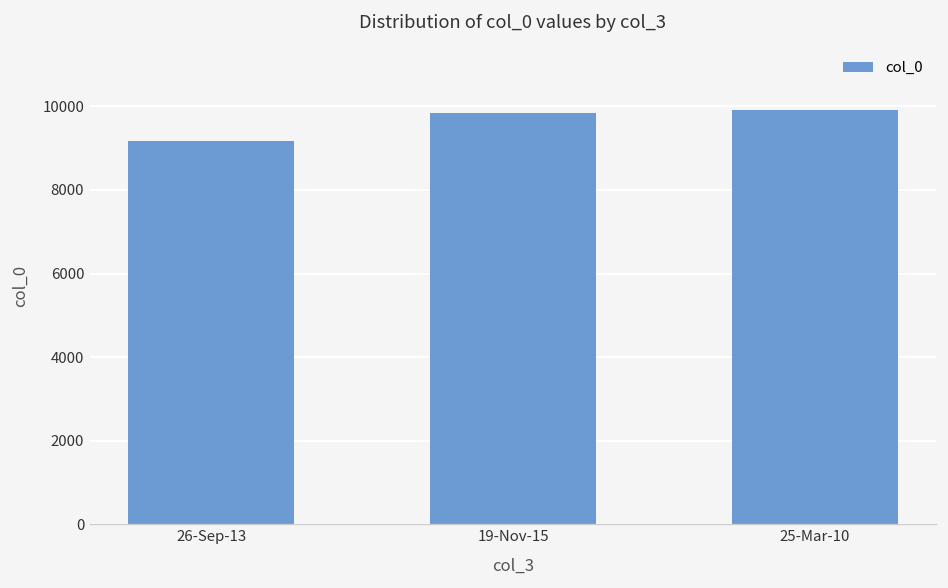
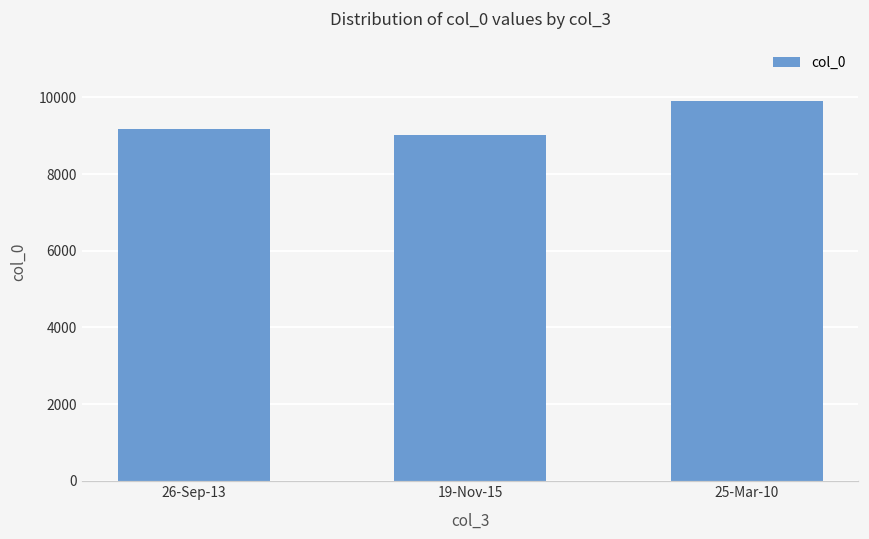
19-Nov-15: 9800 -> 9000
